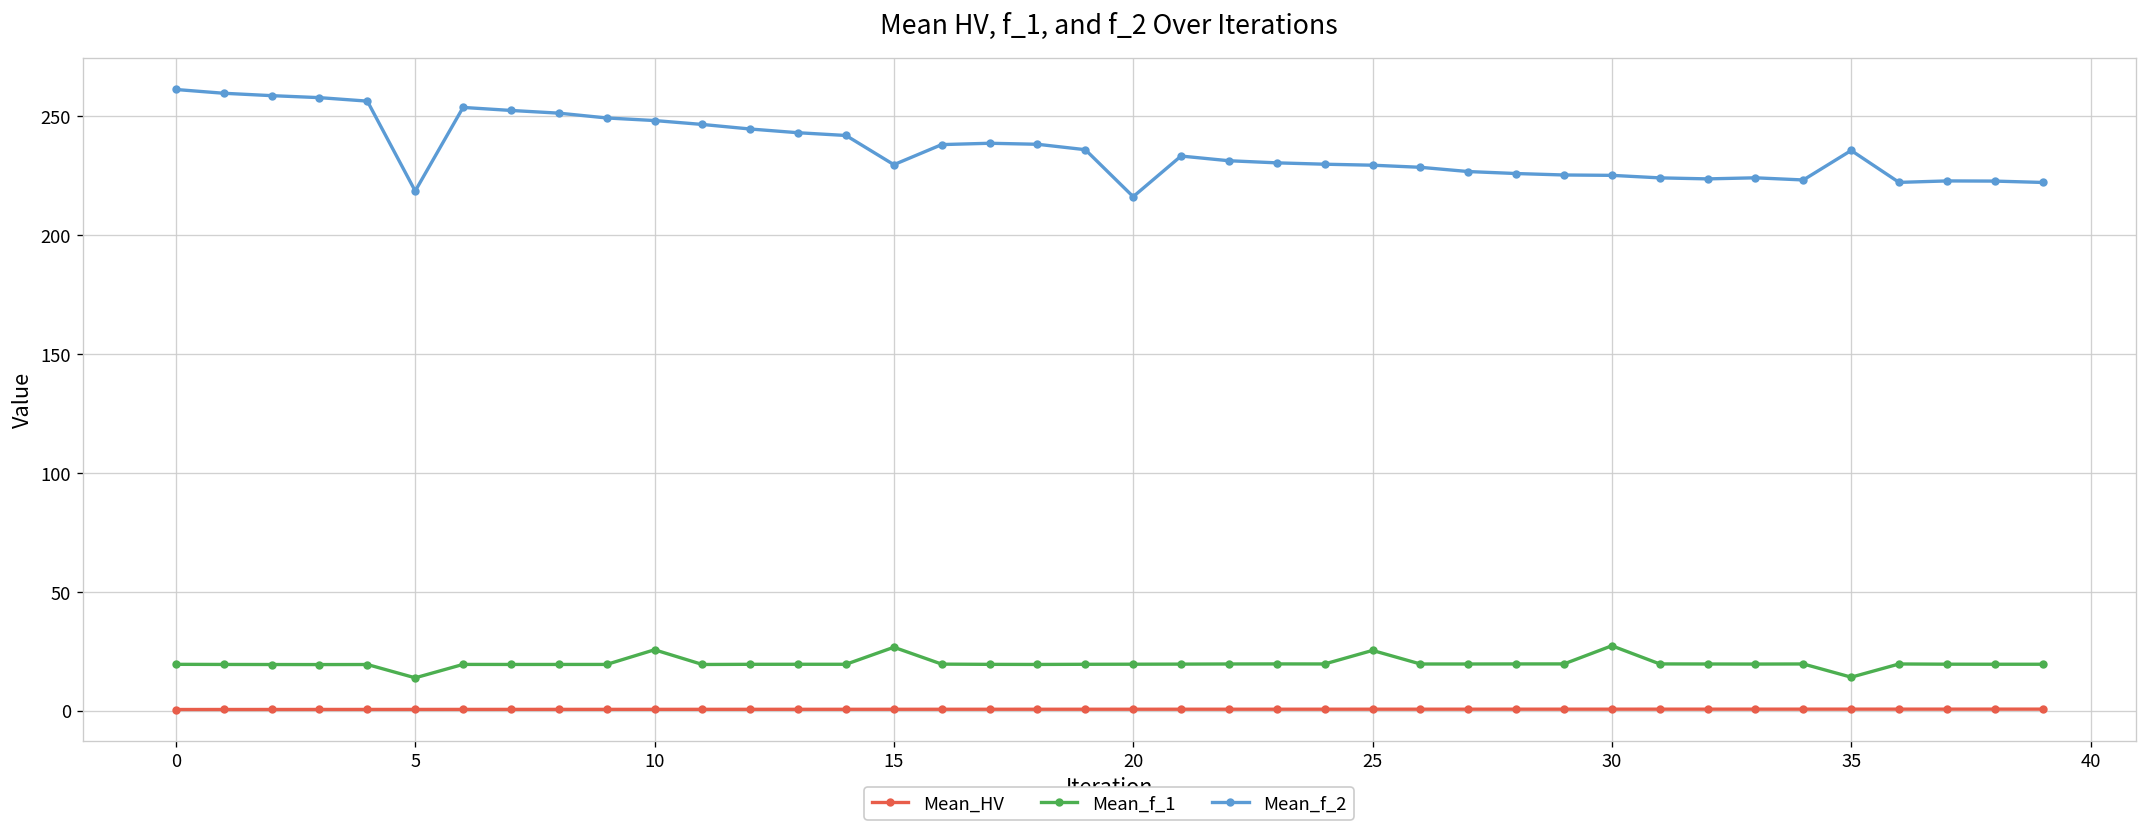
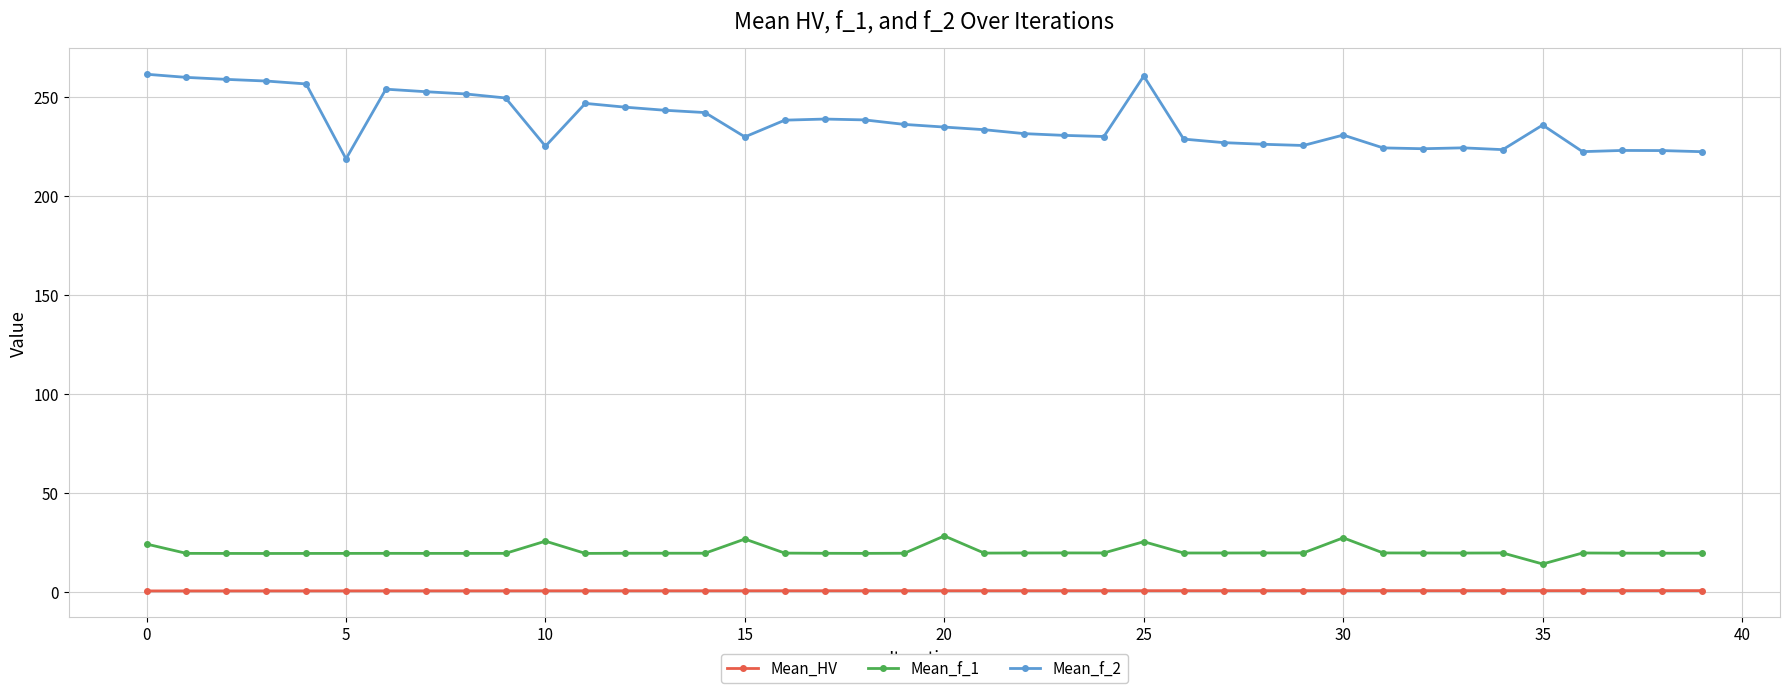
Mean_f_1, 0: 20 -> 24
Mean_f_1, 5: 14 -> 19
Mean_f_2, 10: 248 -> 225
Mean_f_1, 20: 20 -> 28
Mean_f_2, 20: 216 -> 235
Mean_f_2, 25: 229 -> 260
Mean_f_2, 30: 225 -> 231
